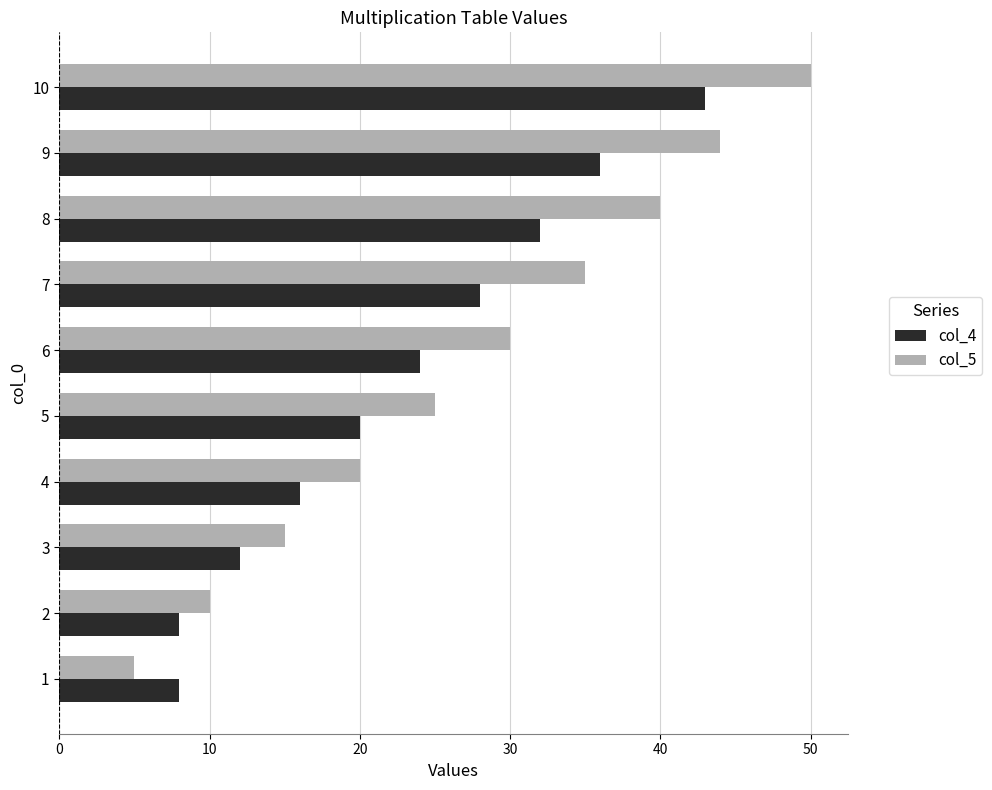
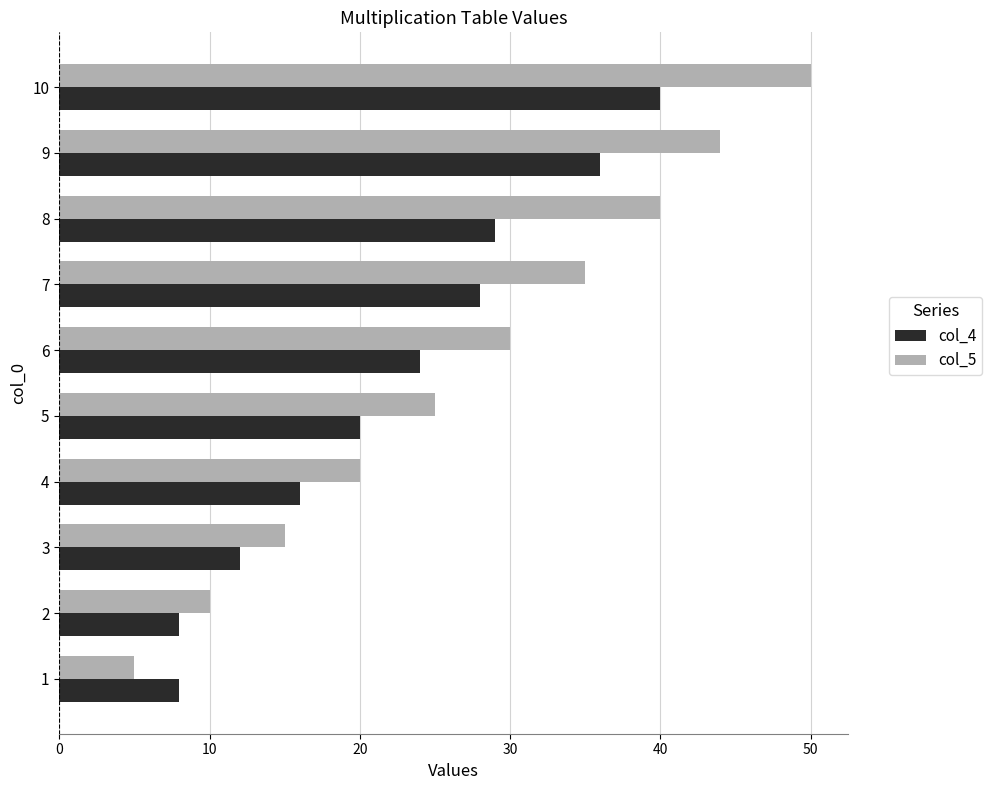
col_4, 10: 43 -> 40
col_4, 8: 32 -> 29
